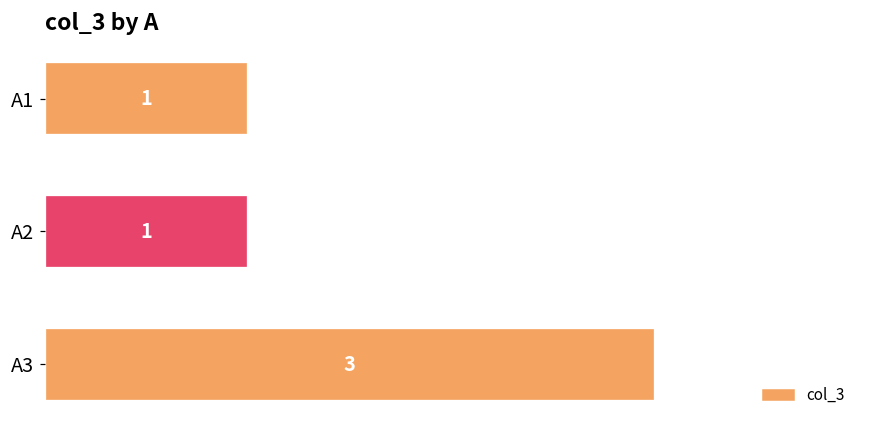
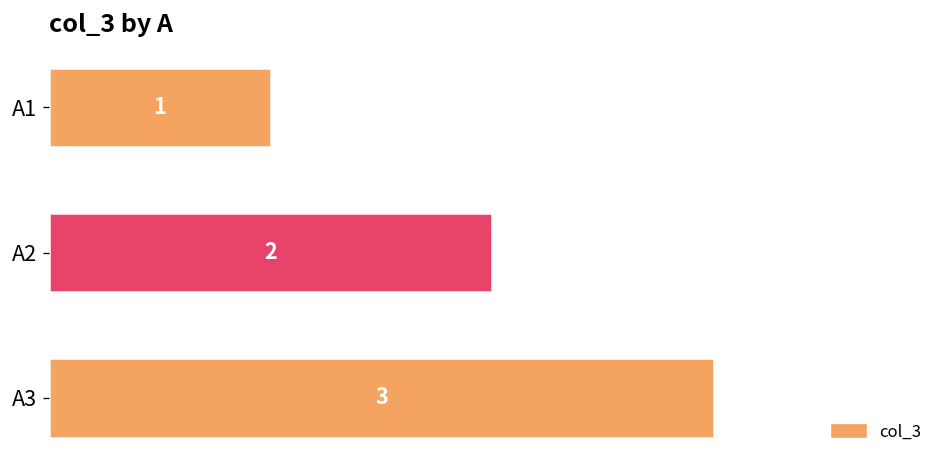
A2: 1 -> 2
